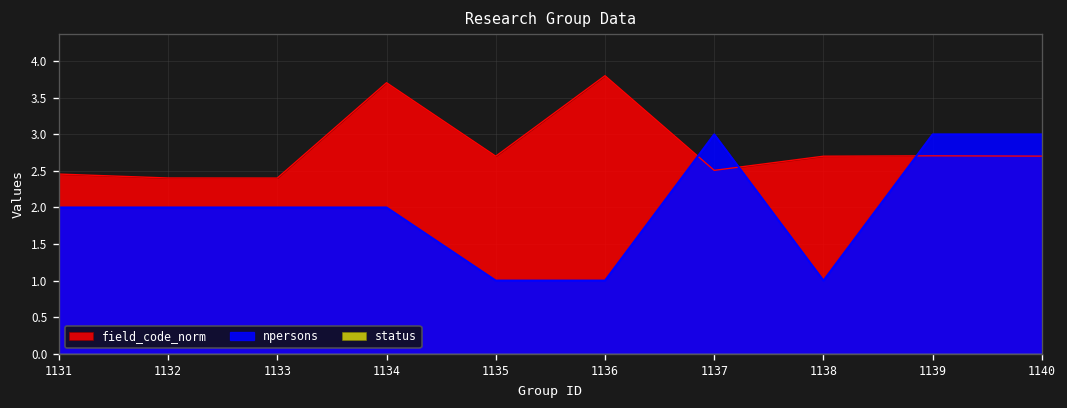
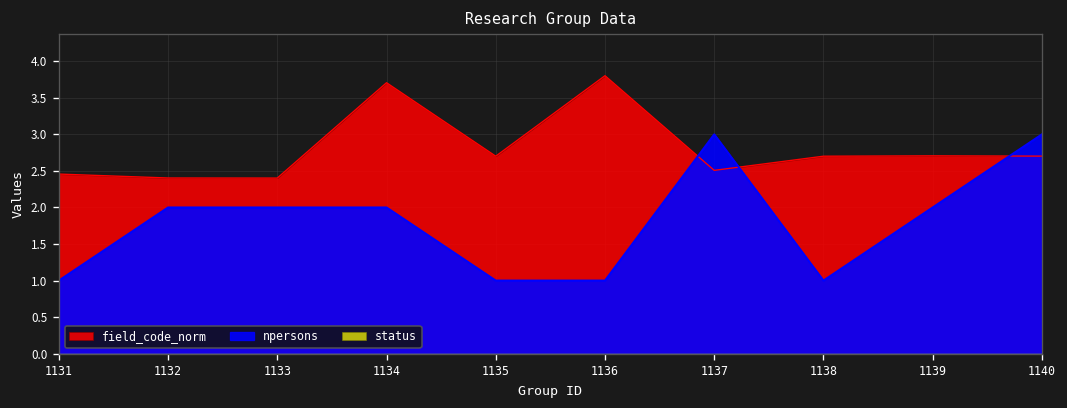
npersons, 1131: 2 -> 1
npersons, 1139: 3 -> 2
